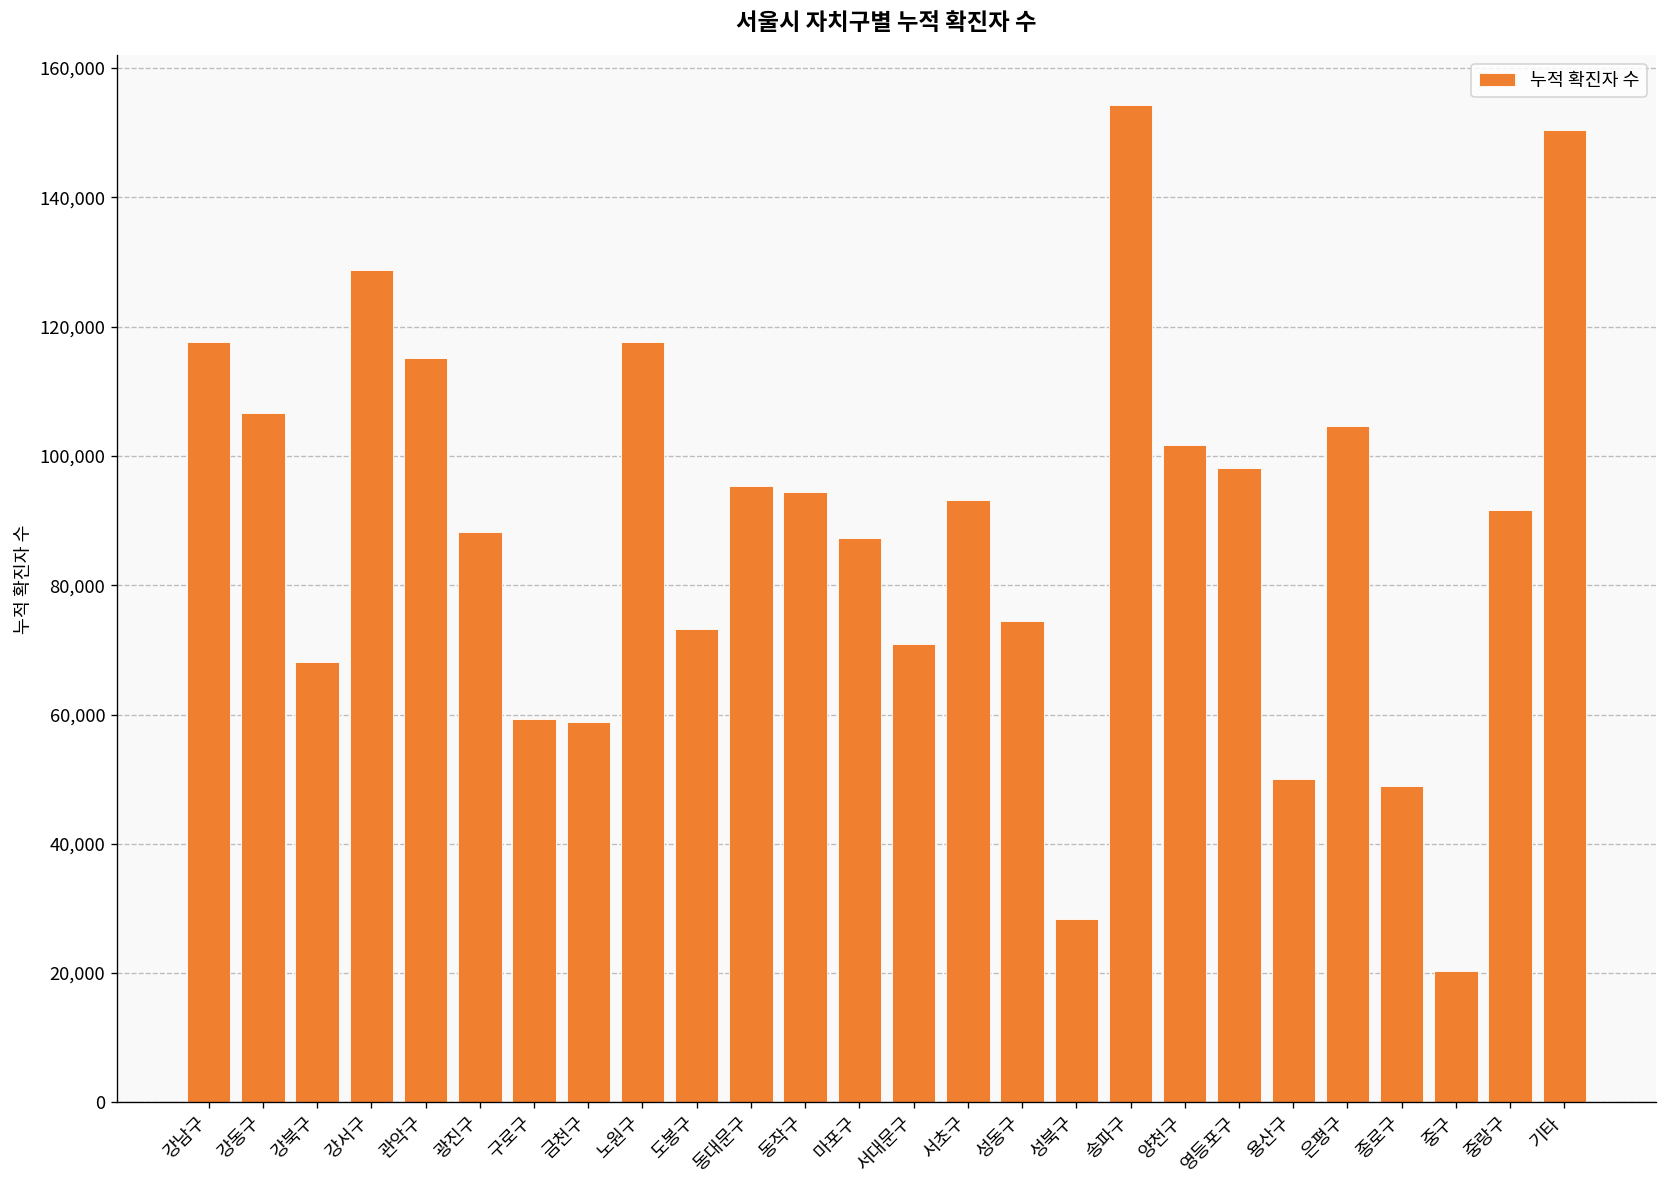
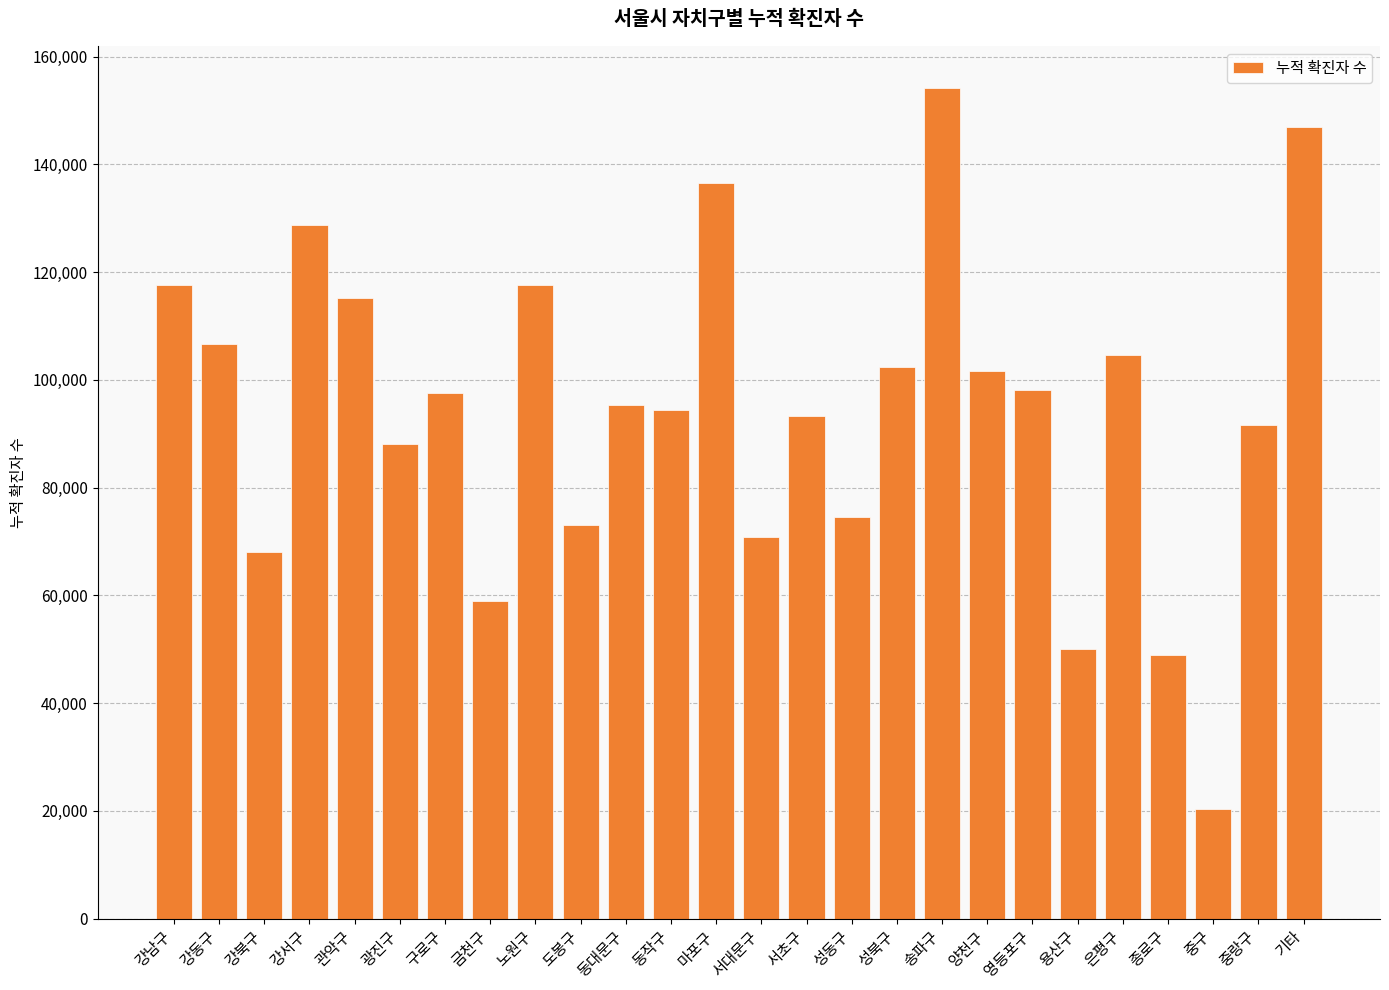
구로구: 59,000 -> 98,000
마포구: 87,000 -> 137,000
성북구: 28,000 -> 102,000
기타: 150,000 -> 147,000
